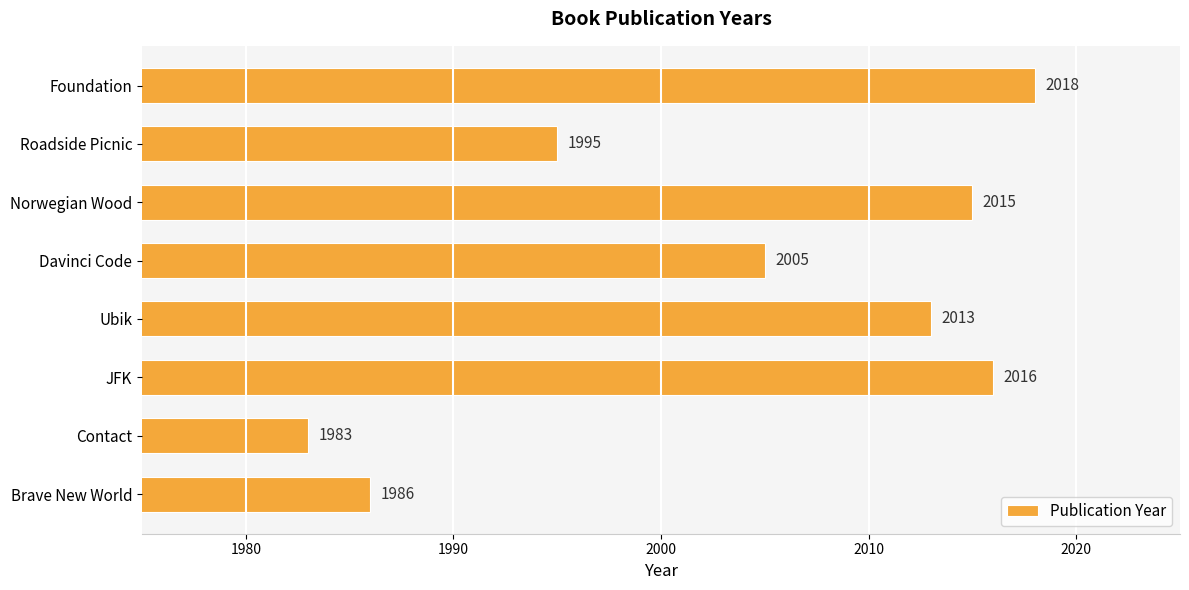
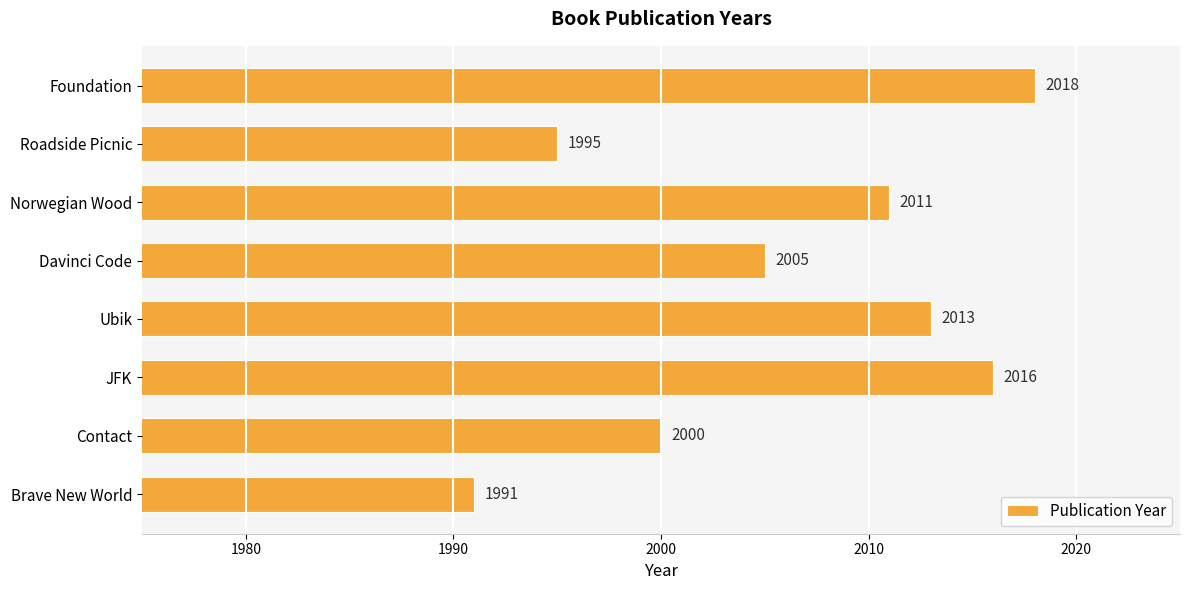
Norwegian Wood: 2015 -> 2011
Contact: 1983 -> 2000
Brave New World: 1986 -> 1991
